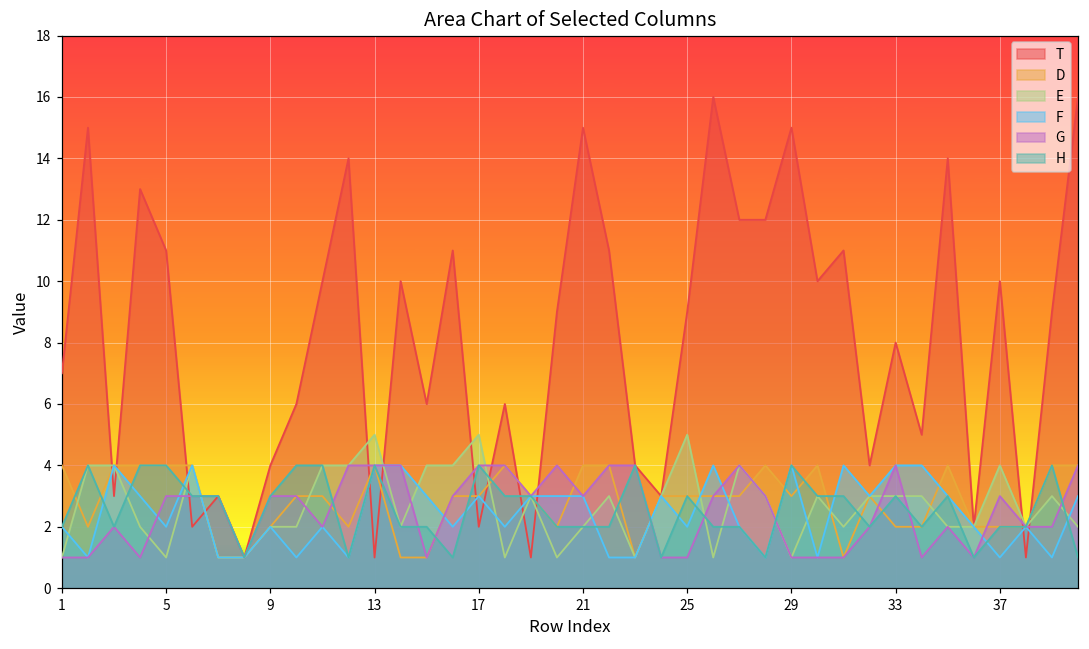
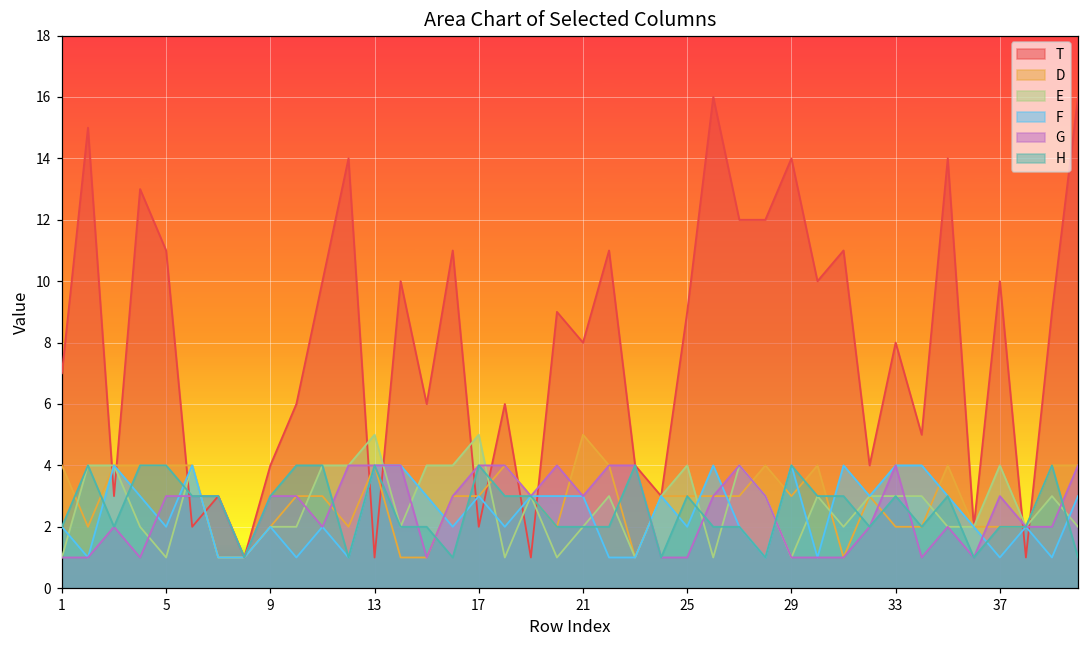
T, 21: 15 -> 8
D, 21: 4 -> 5
E, 25: 5 -> 4
T, 29: 15 -> 14
